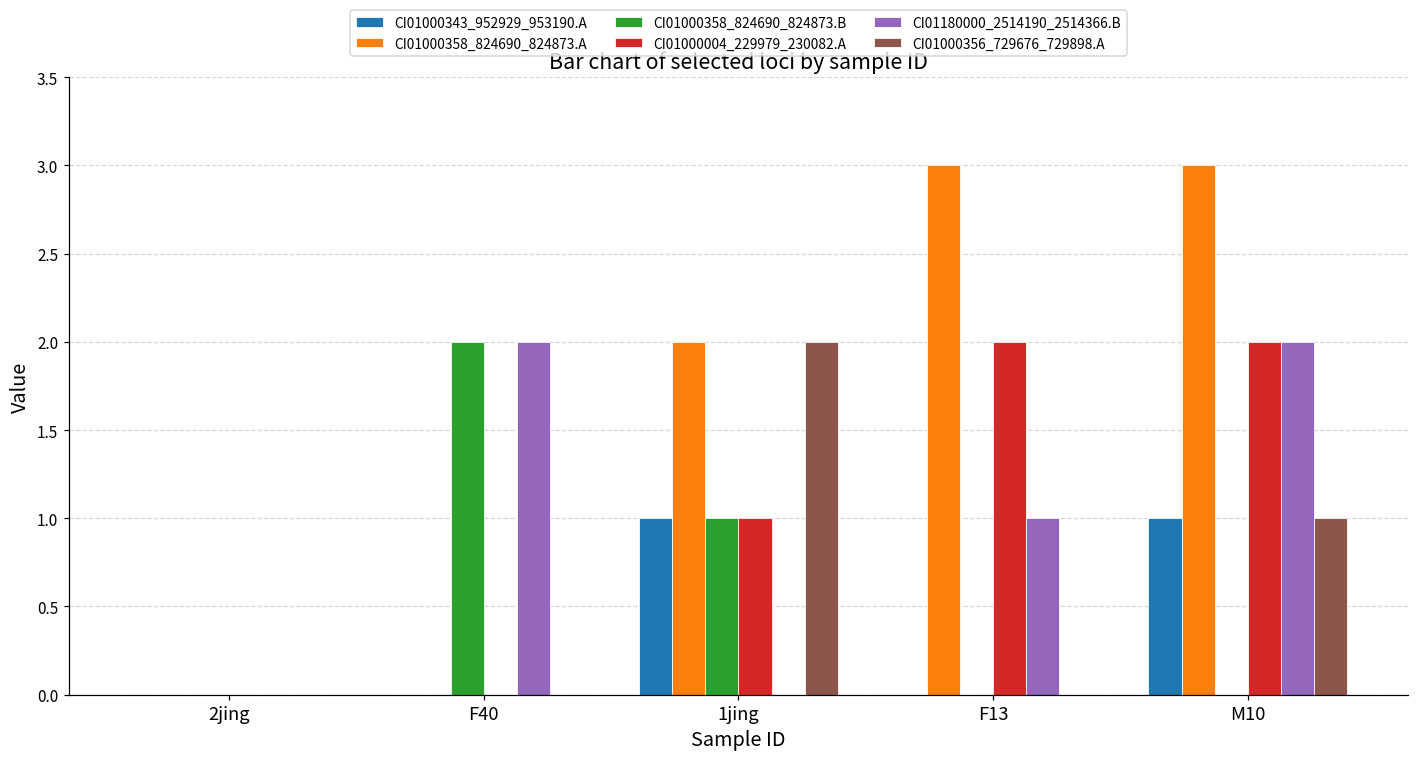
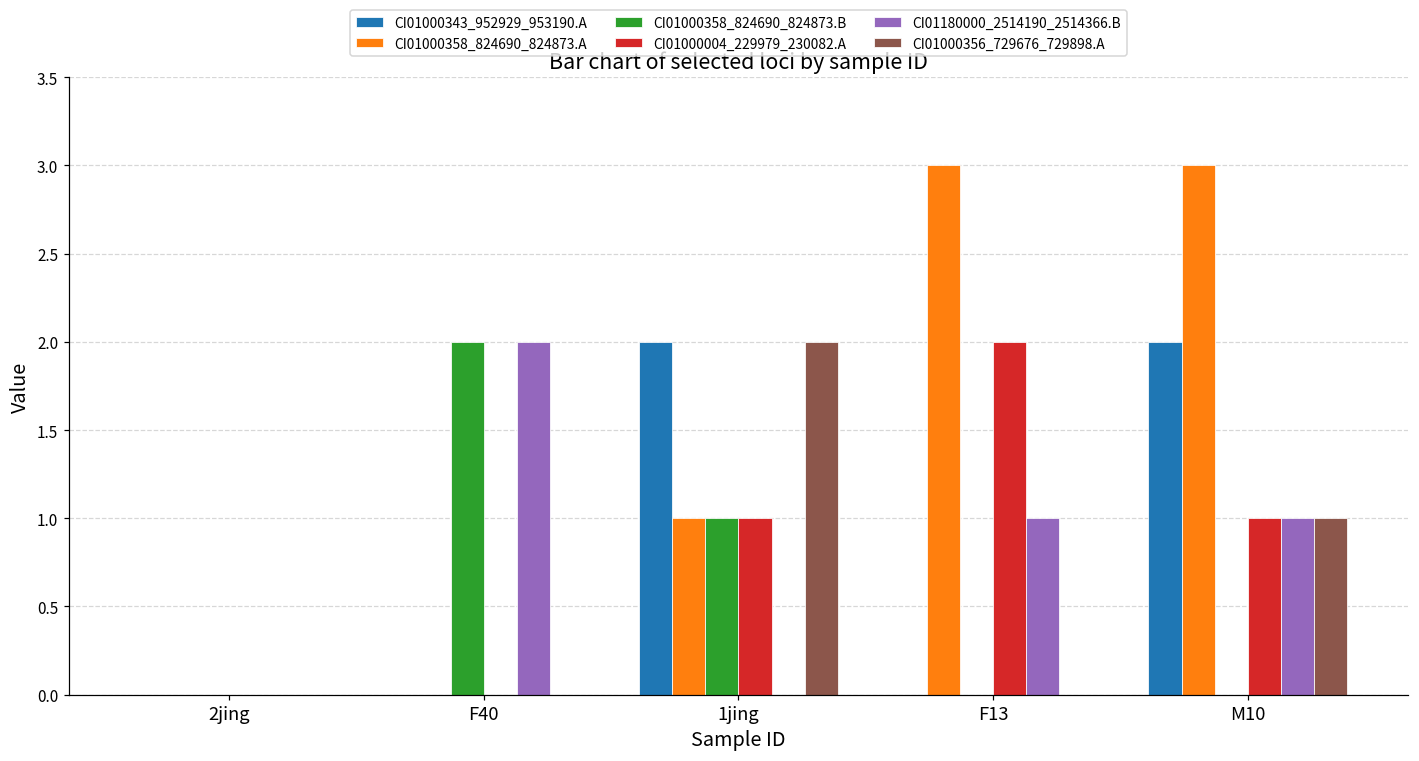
CI01000343_952929_953190.A, 1jing: 1 -> 2
CI01000358_824690_824873.A, 1jing: 2 -> 1
CI01000343_952929_953190.A, M10: 1 -> 2
CI01000004_229979_230082.A, M10: 2 -> 1
CI01180000_2514190_2514366.B, M10: 2 -> 1
